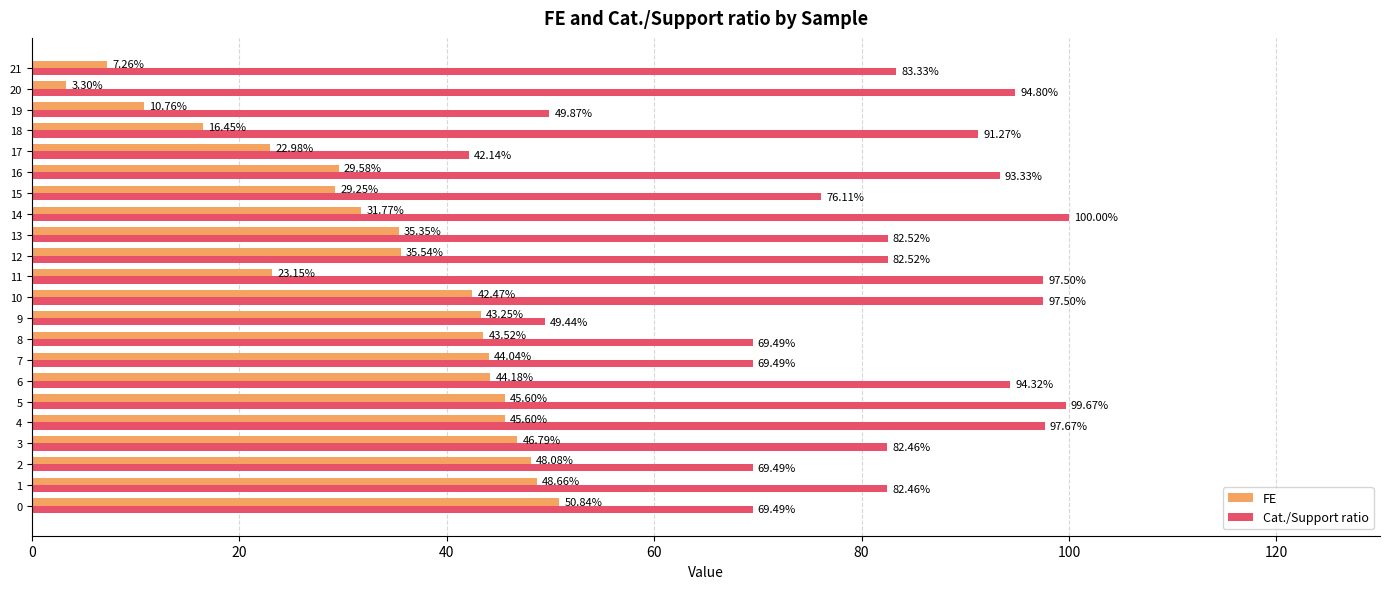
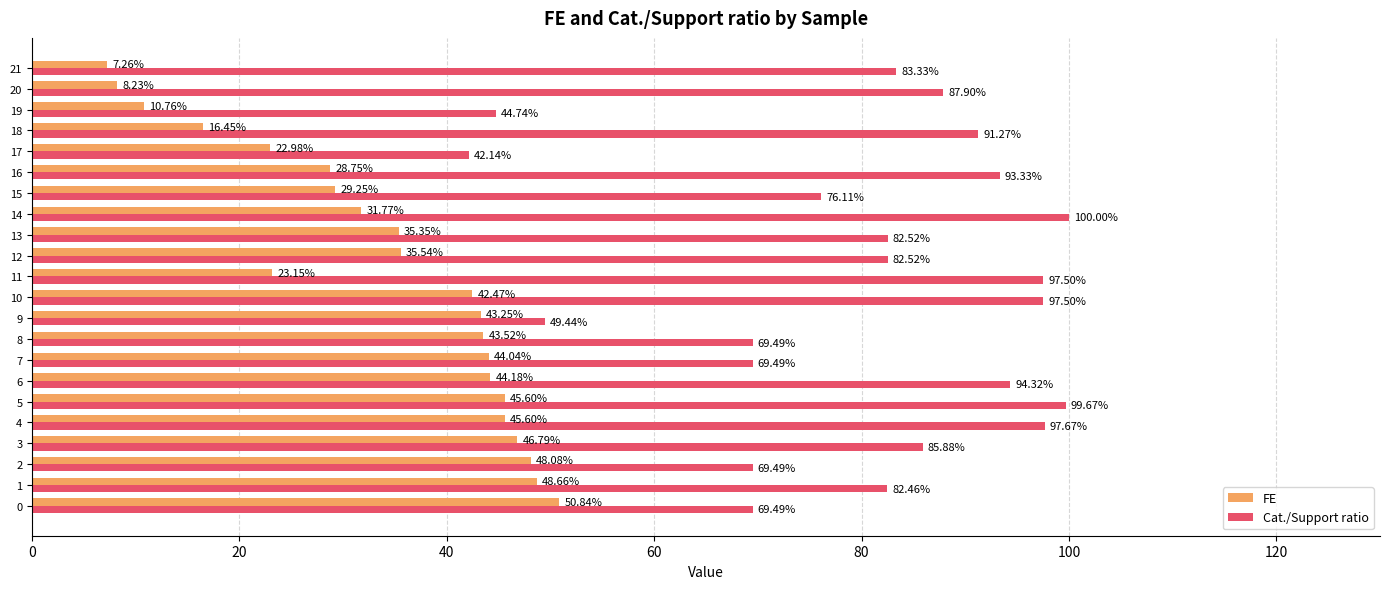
FE, 20: 3.30% -> 8.23%
Cat./Support ratio, 20: 94.80% -> 87.90%
Cat./Support ratio, 19: 49.87% -> 44.74%
FE, 16: 29.58% -> 28.75%
Cat./Support ratio, 3: 82.46% -> 85.88%
